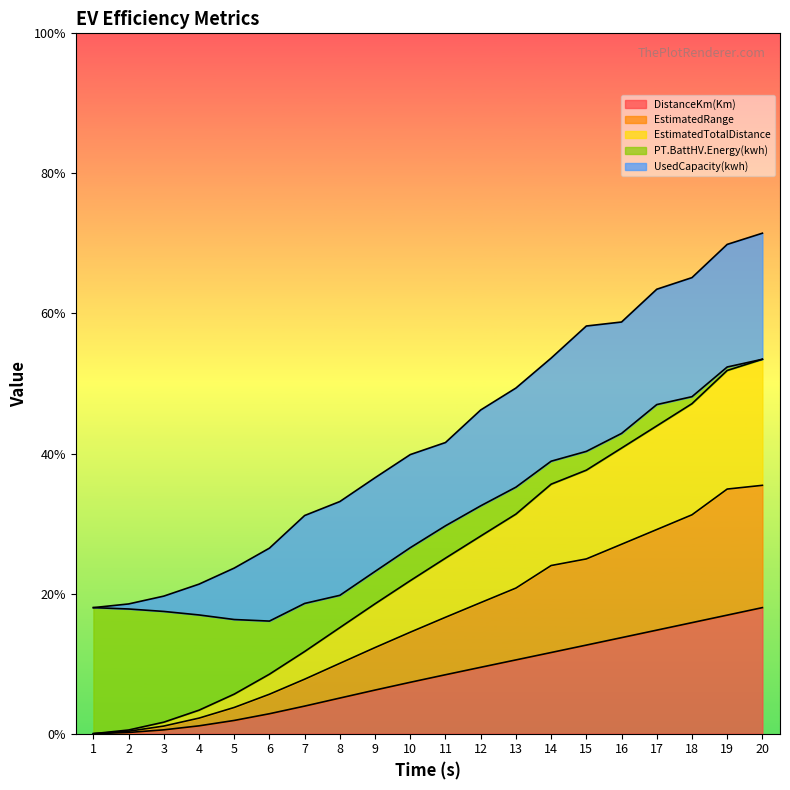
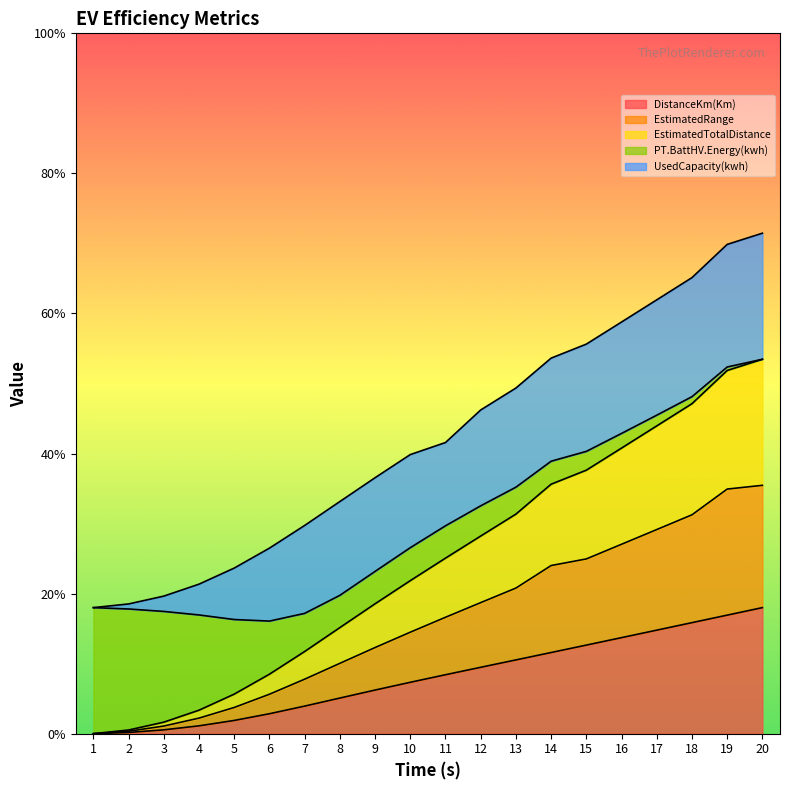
PT.BattHV.Energy(kwh), 7: 7% -> 5%
UsedCapacity(kwh), 15: 18% -> 15%
PT.BattHV.Energy(kwh), 17: 3% -> 2%
